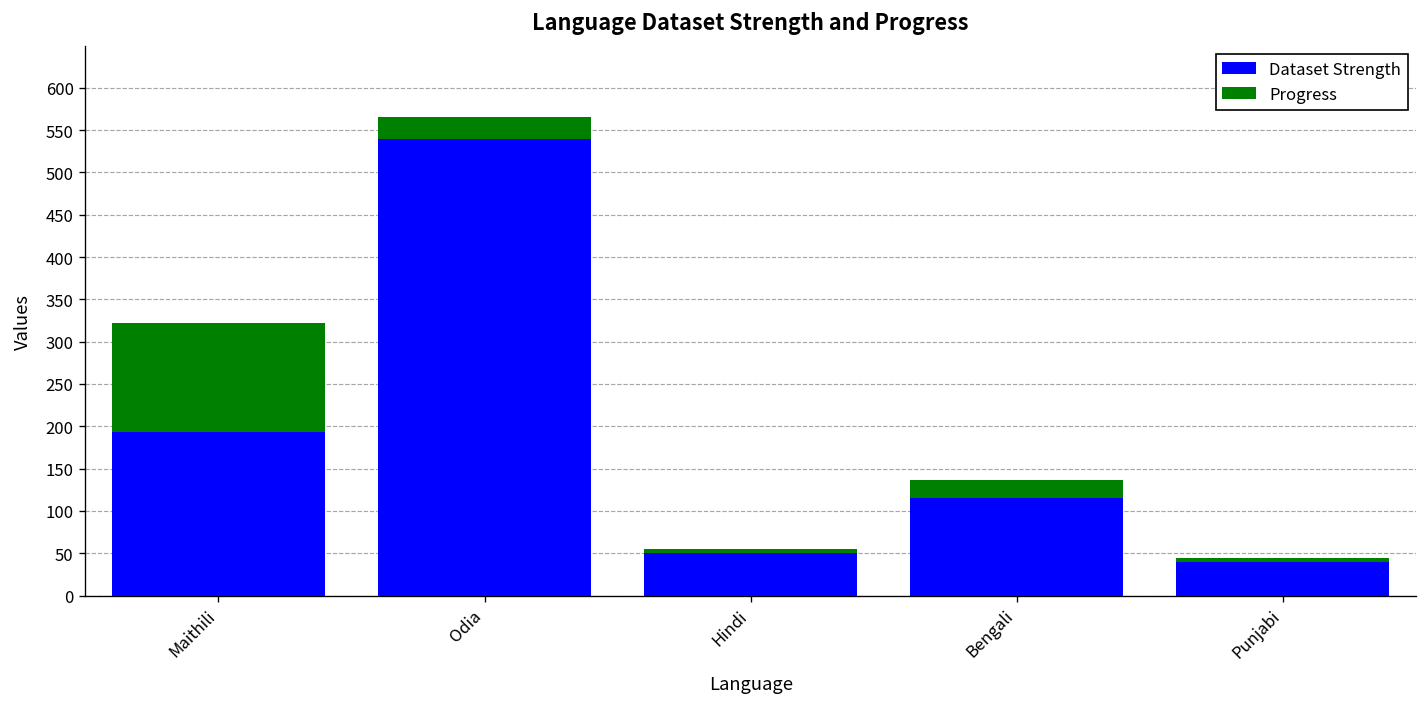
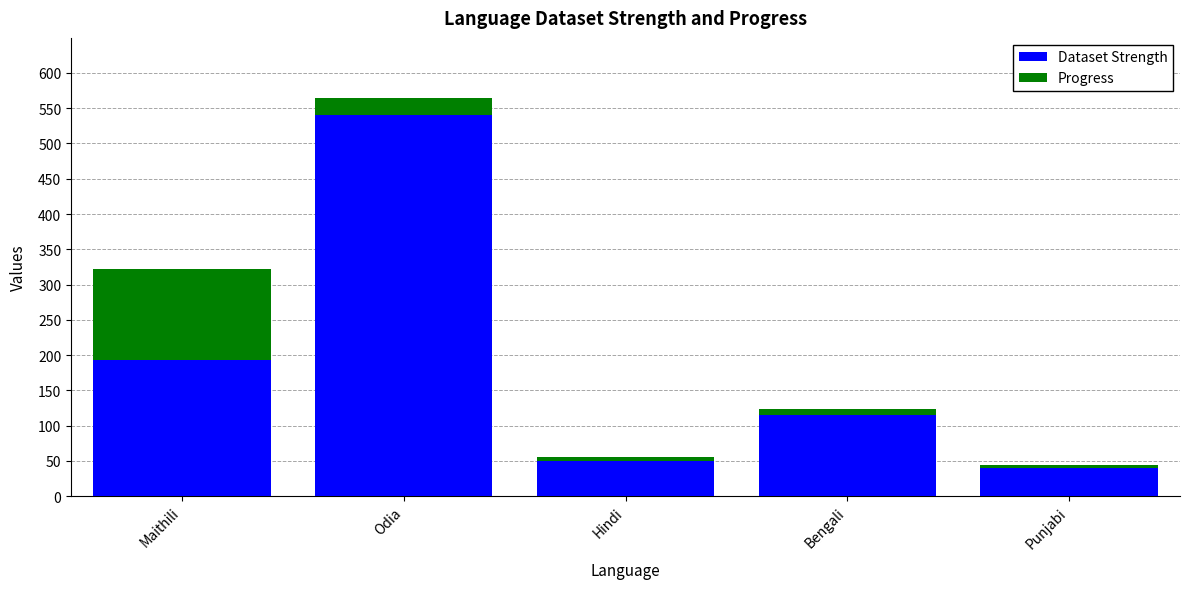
Progress, Bengali: 20 -> 10
